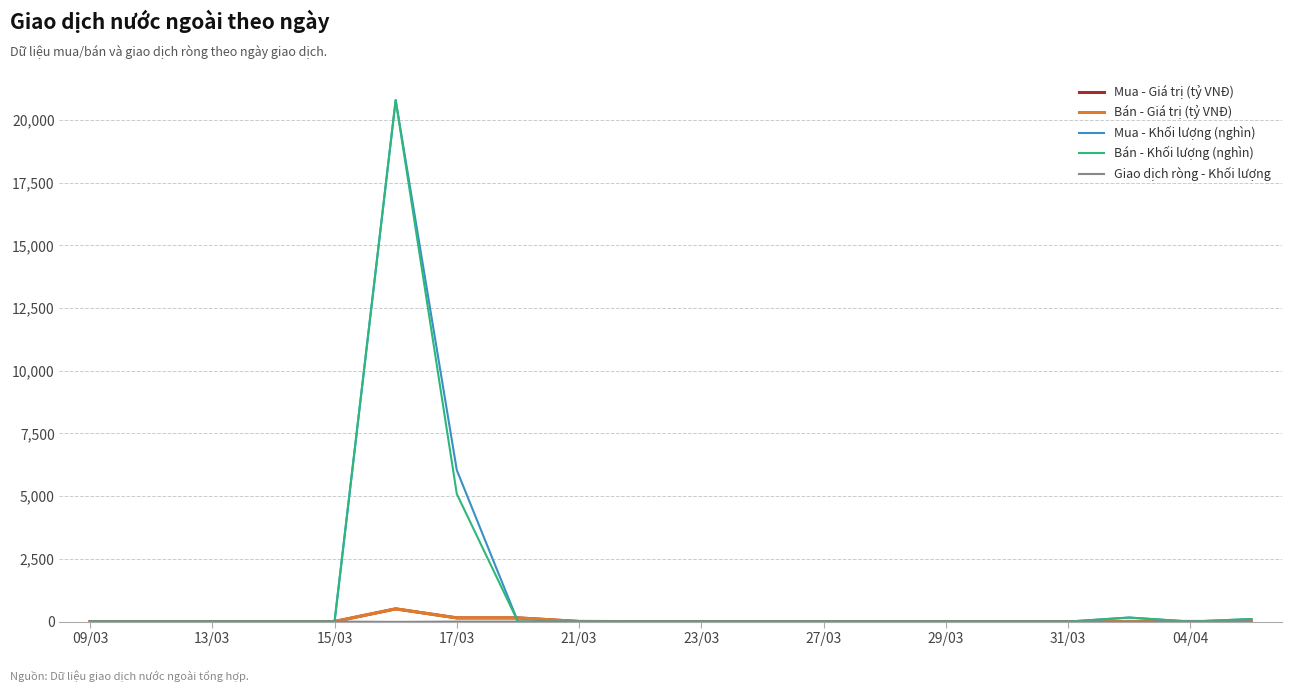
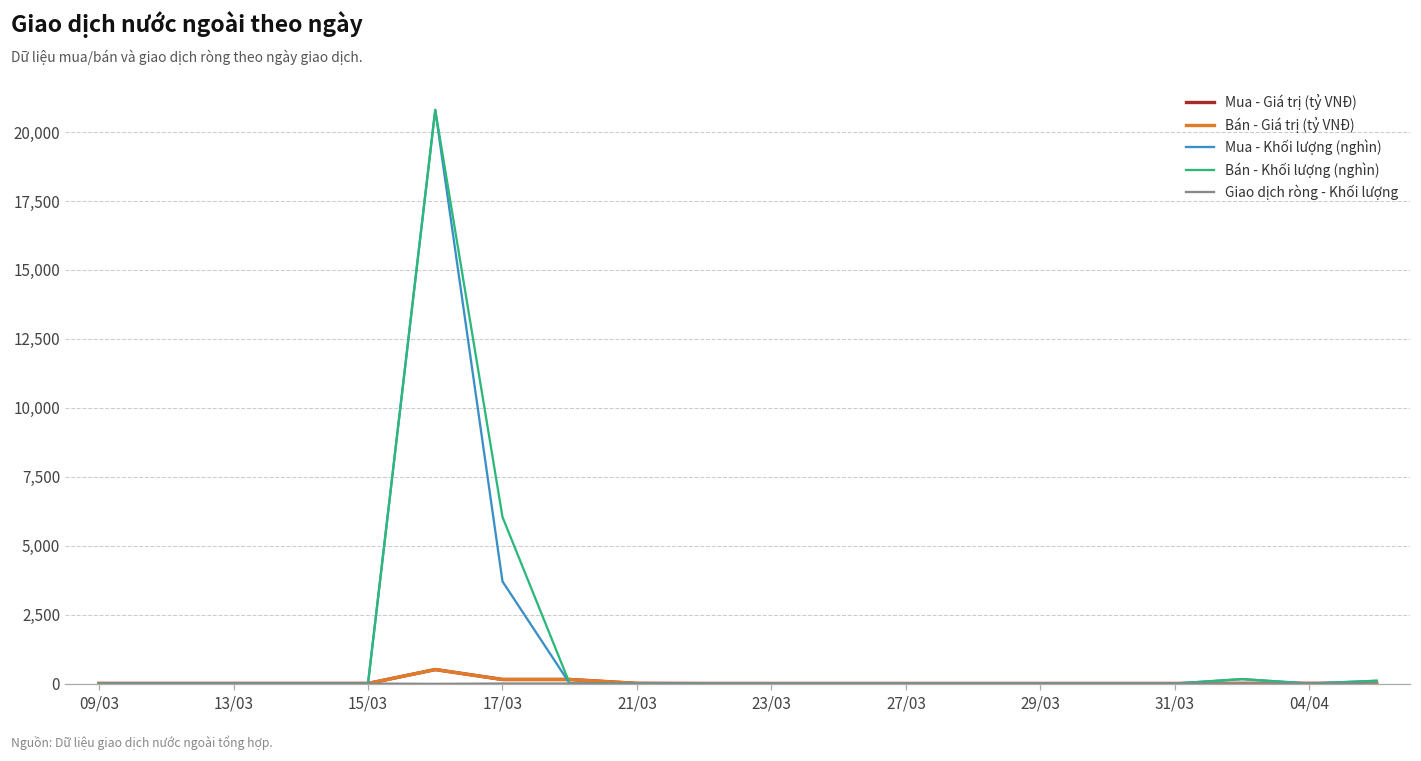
Mua - Khối lượng (nghìn), 17/03: 6,000 -> 3,700
Bán - Khối lượng (nghìn), 17/03: 5,100 -> 6,000
